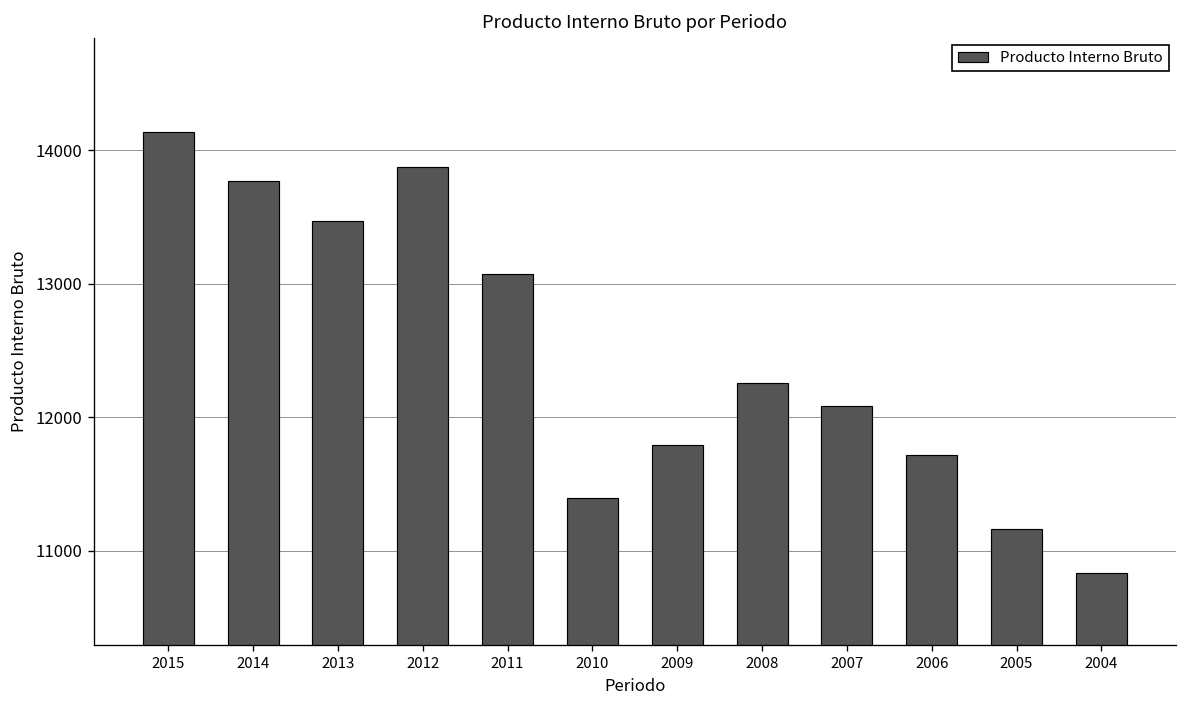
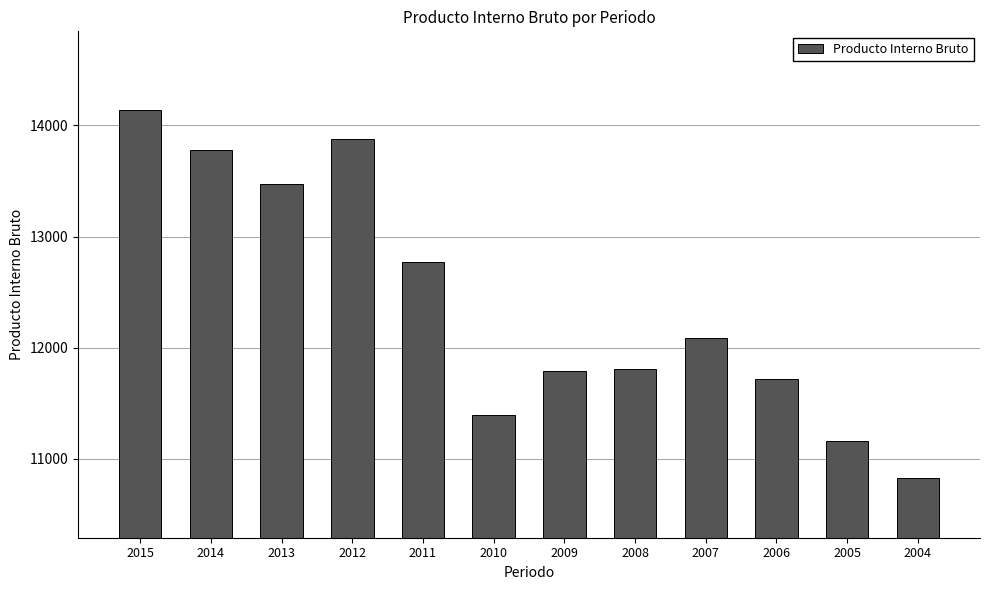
2011: 13070 -> 12770
2008: 12260 -> 11810
